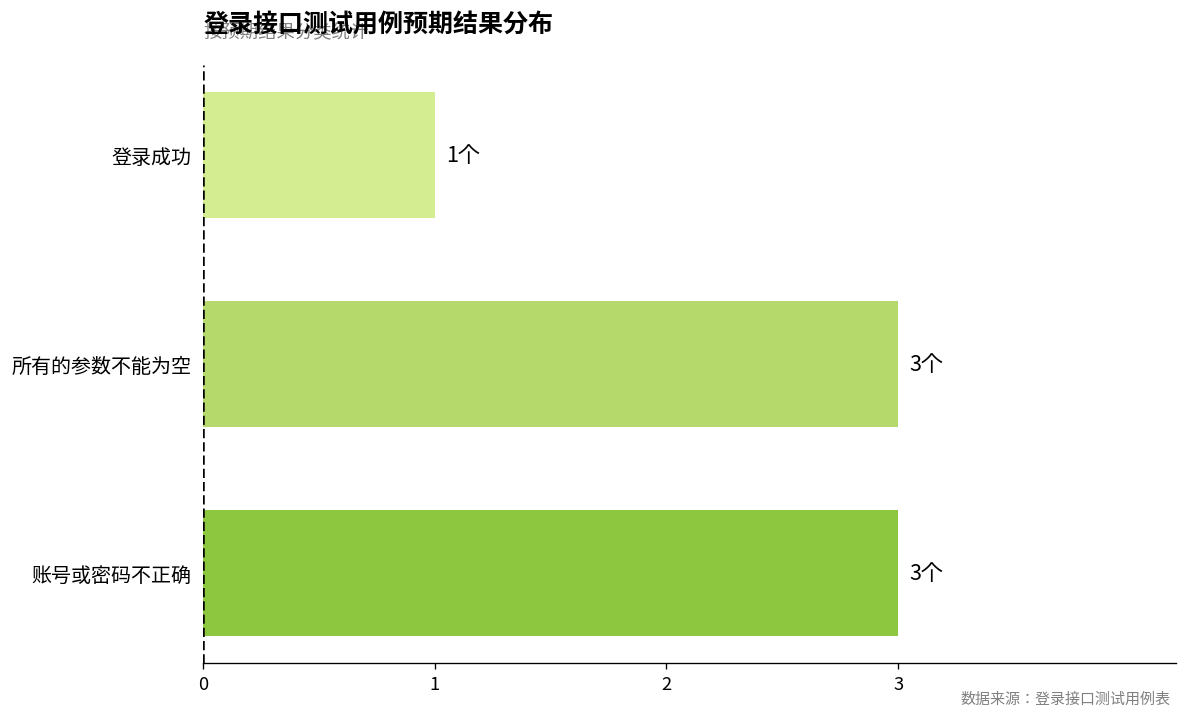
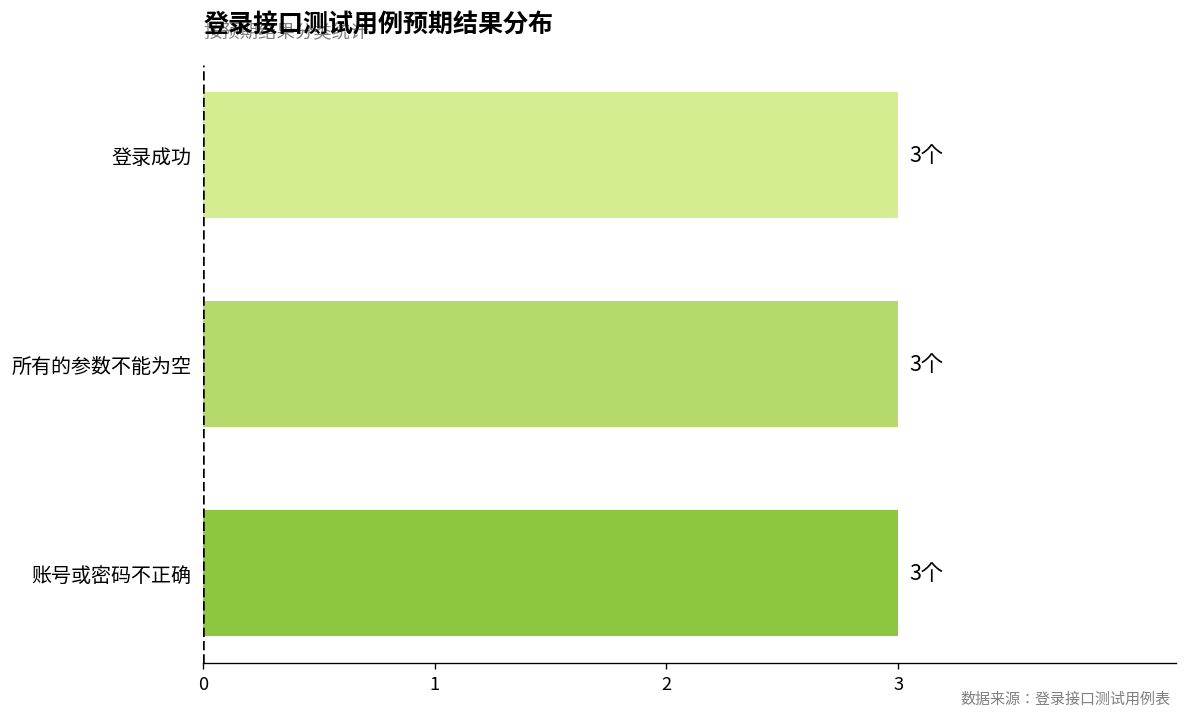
登录成功: 1个 -> 3个
